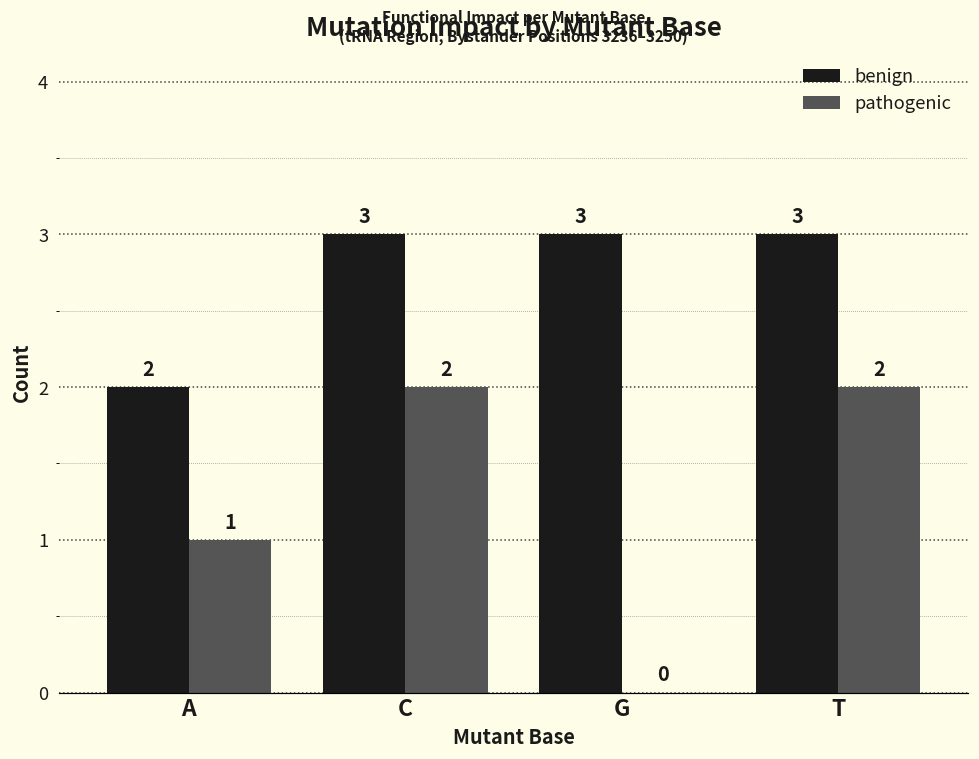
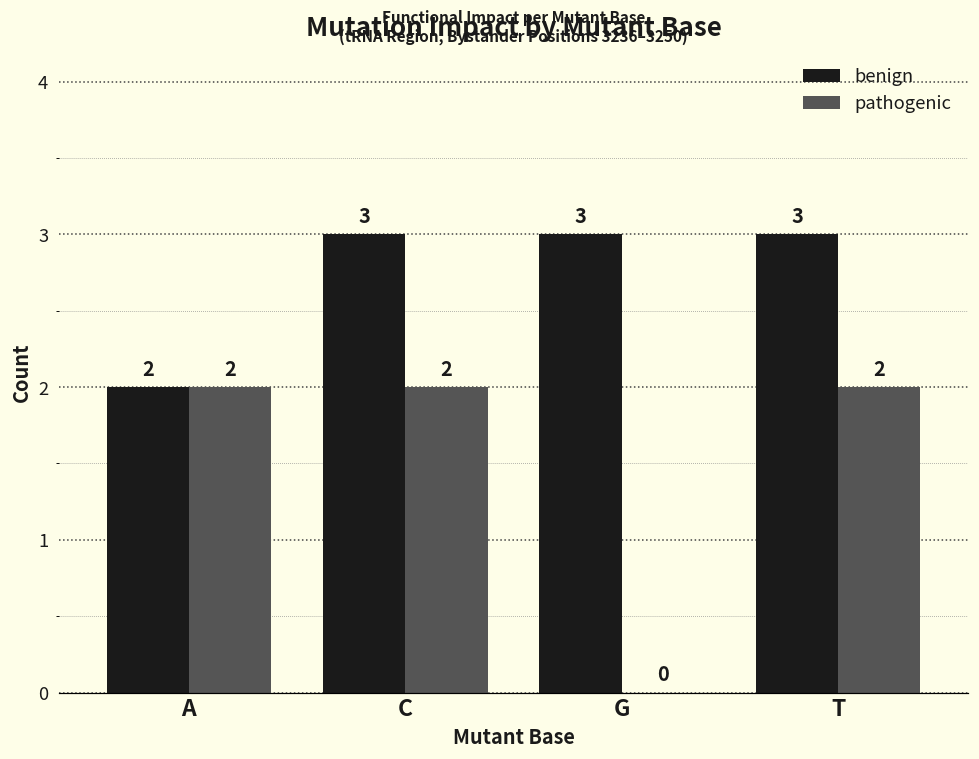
pathogenic, A: 1 -> 2
